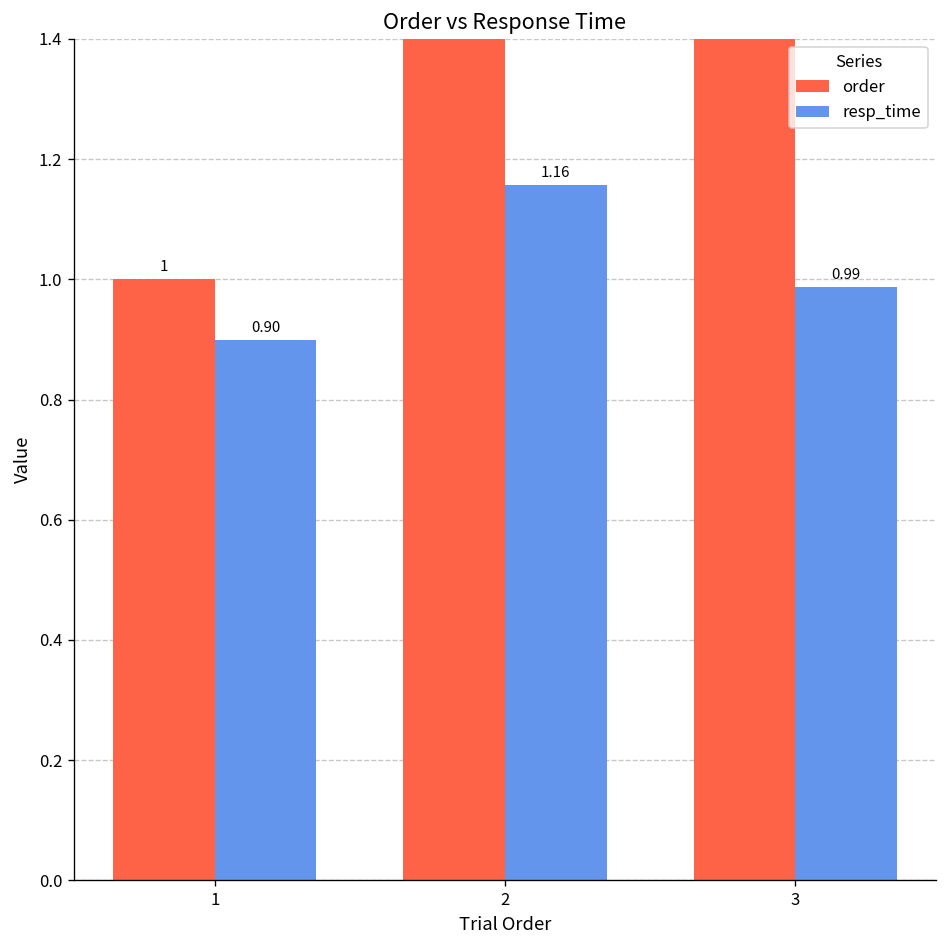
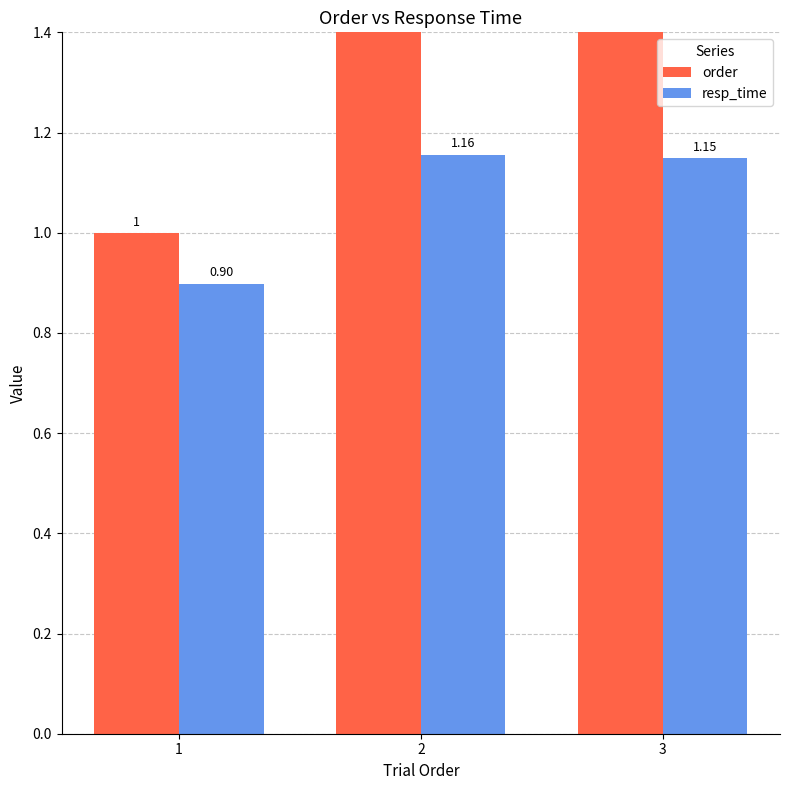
resp_time, 3: 0.99 -> 1.15
